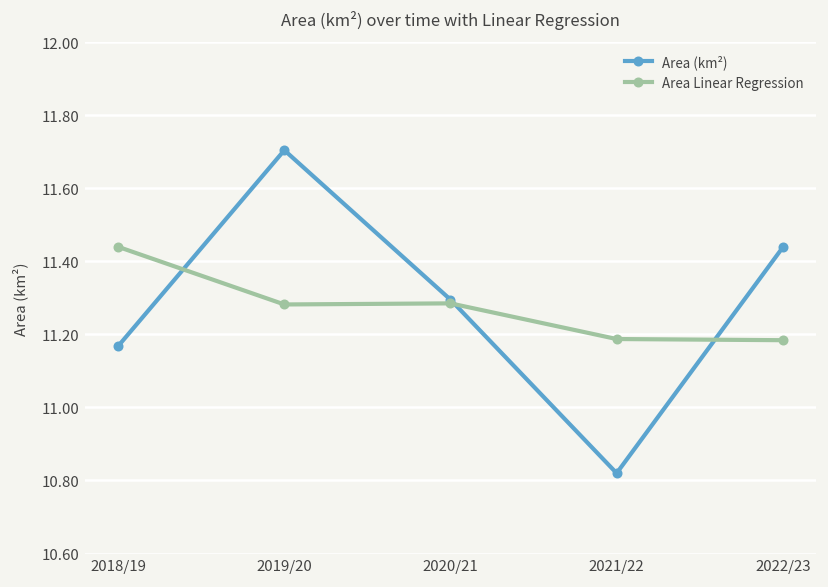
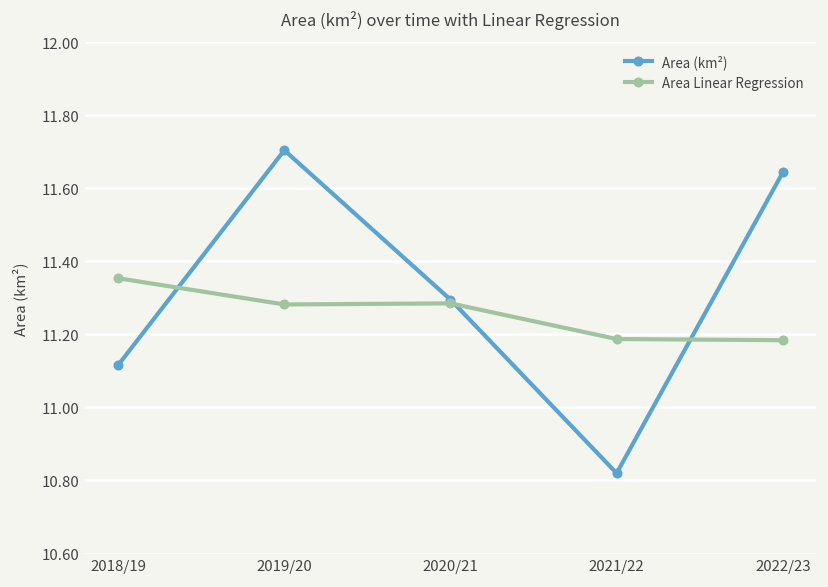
Area (km²), 2018/19: 11.17 -> 11.12
Area Linear Regression, 2018/19: 11.44 -> 11.35
Area (km²), 2022/23: 11.44 -> 11.64
